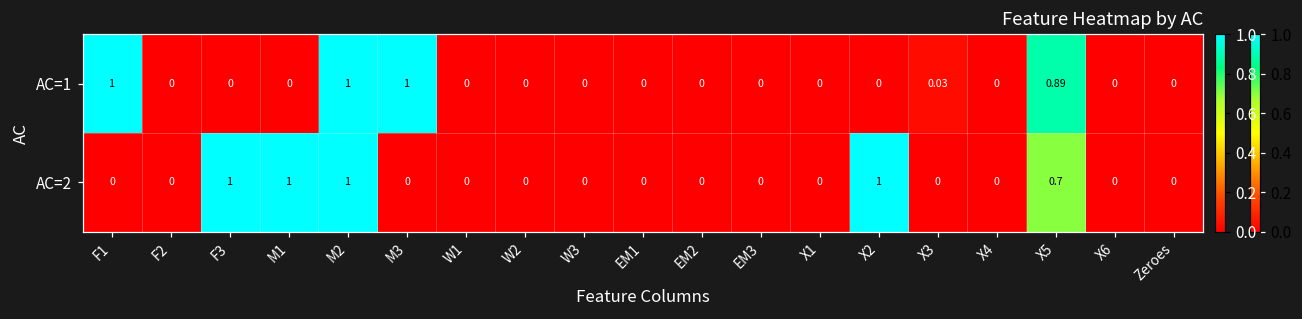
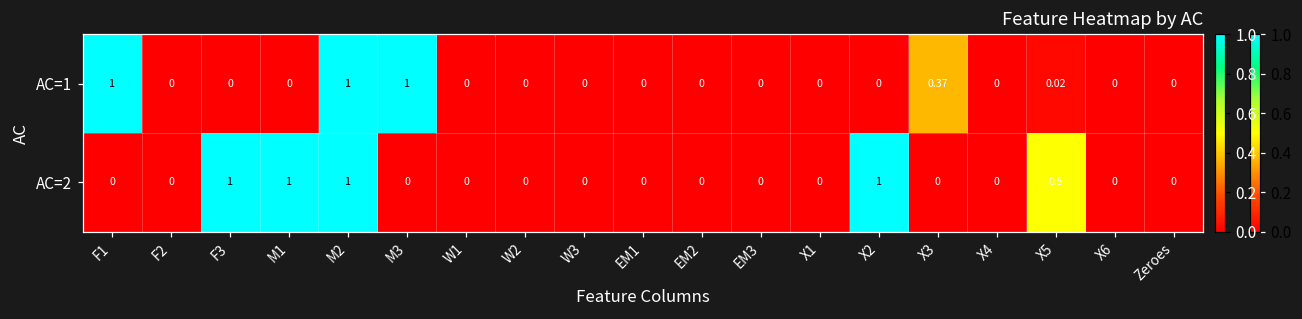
AC=1, X3: 0.03 -> 0.37
AC=1, X5: 0.89 -> 0.02
AC=2, X5: 0.7 -> 0.5
